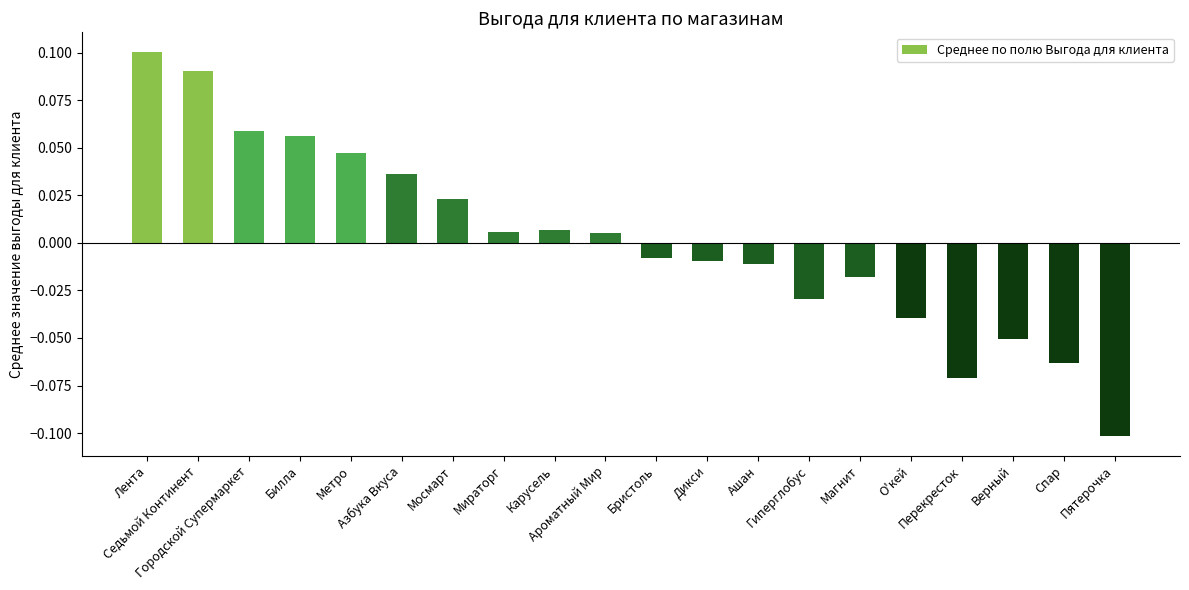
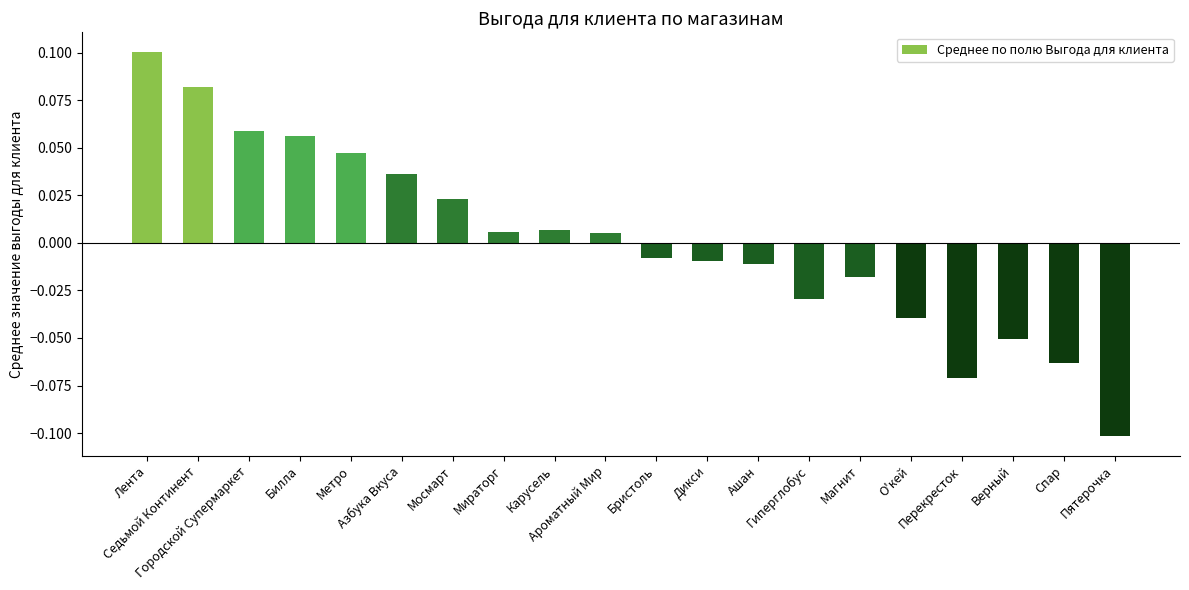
Седьмой Континент: 0.091 -> 0.082
